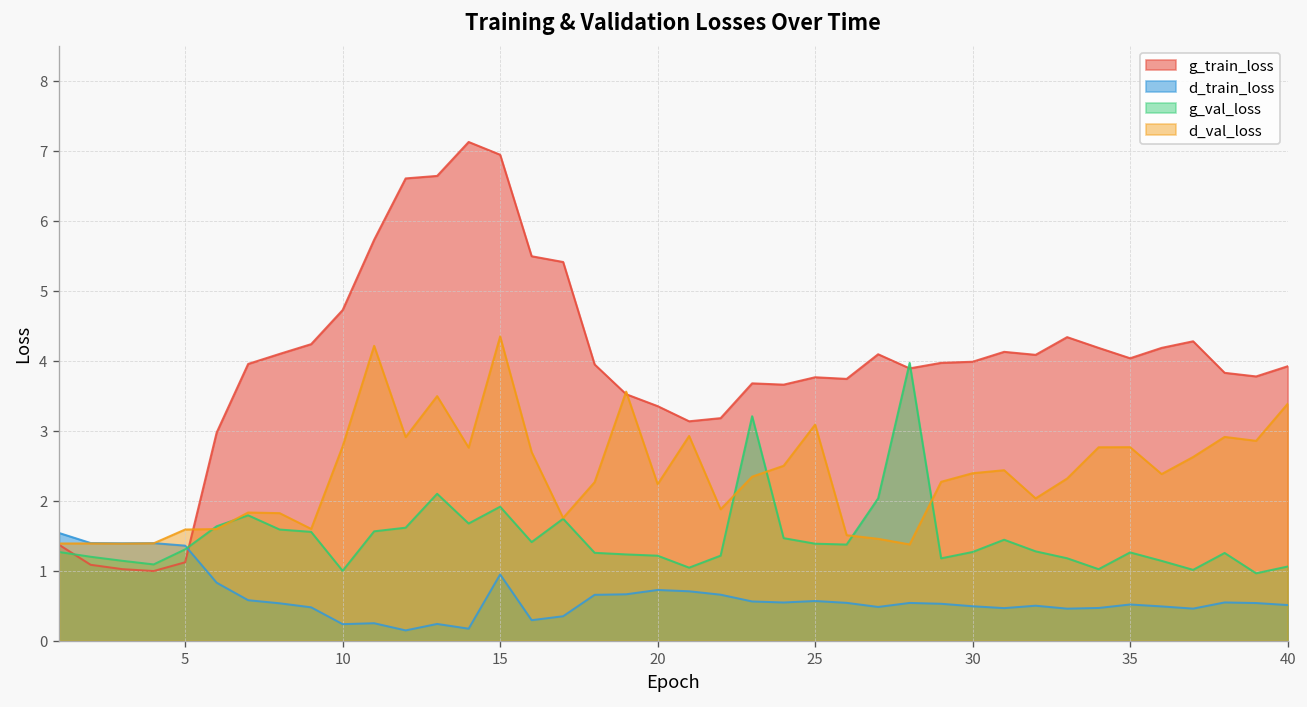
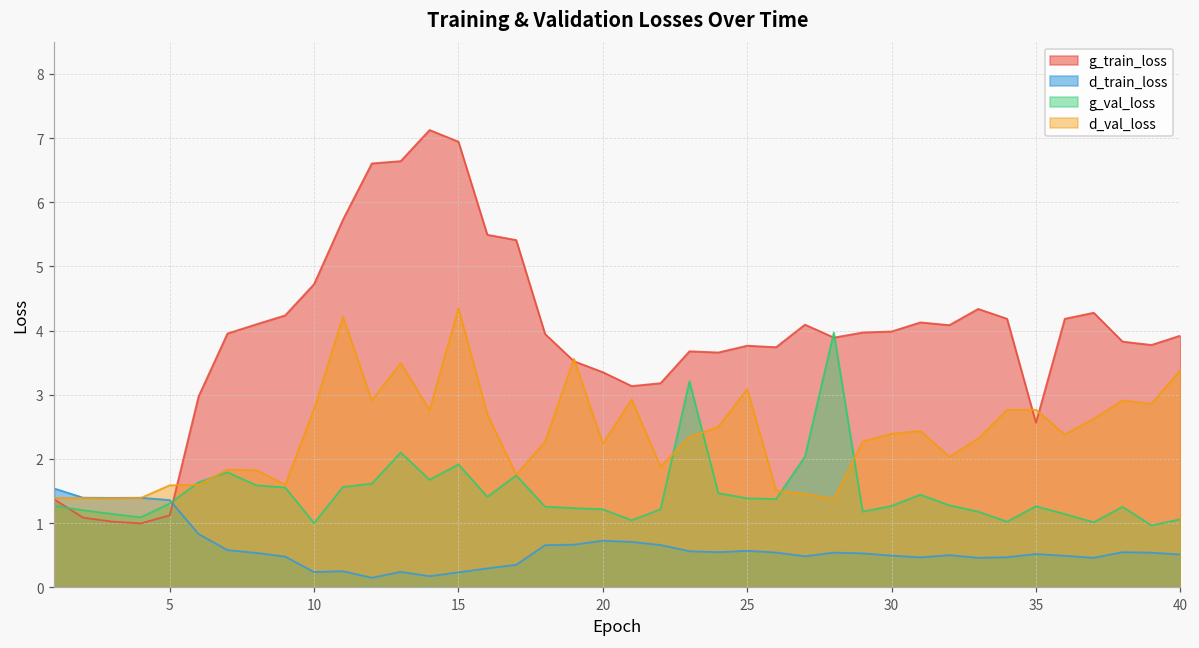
d_train_loss, 15: 0.9 -> 0.2
g_train_loss, 35: 4.0 -> 2.6
